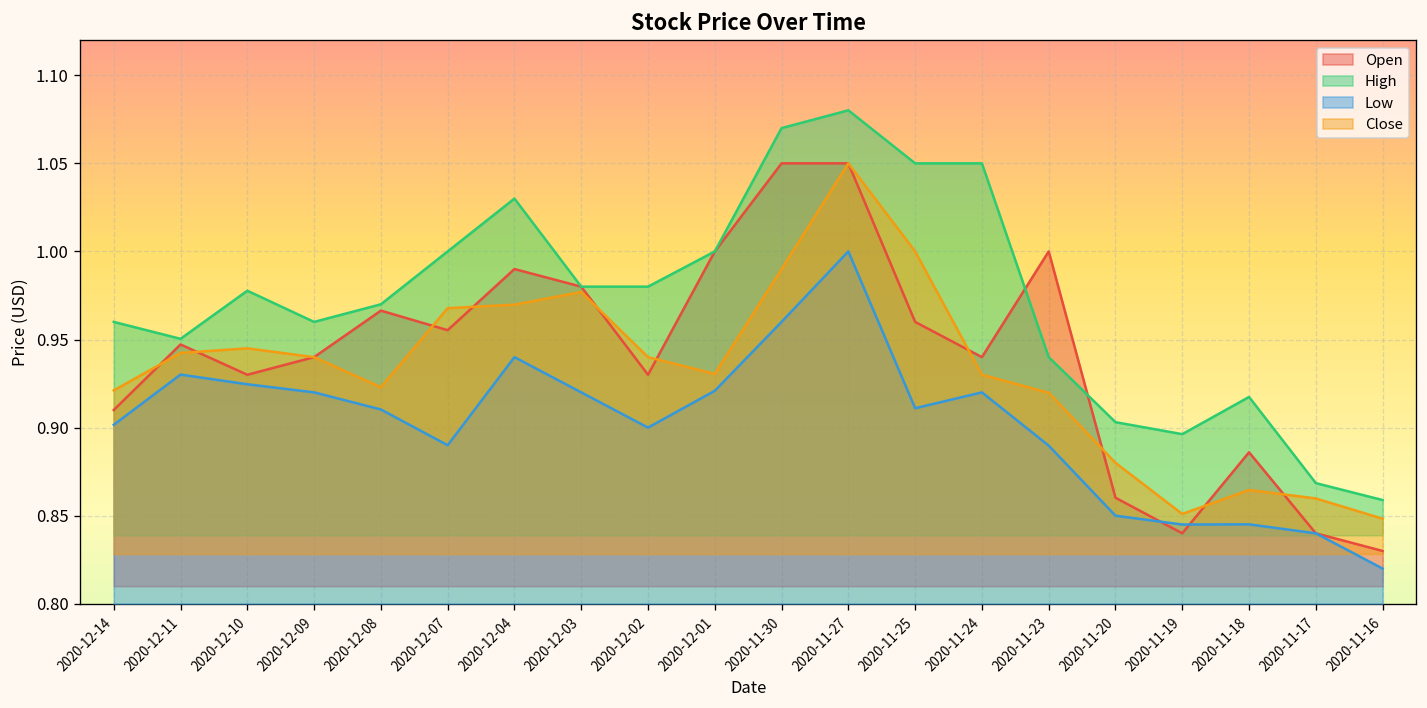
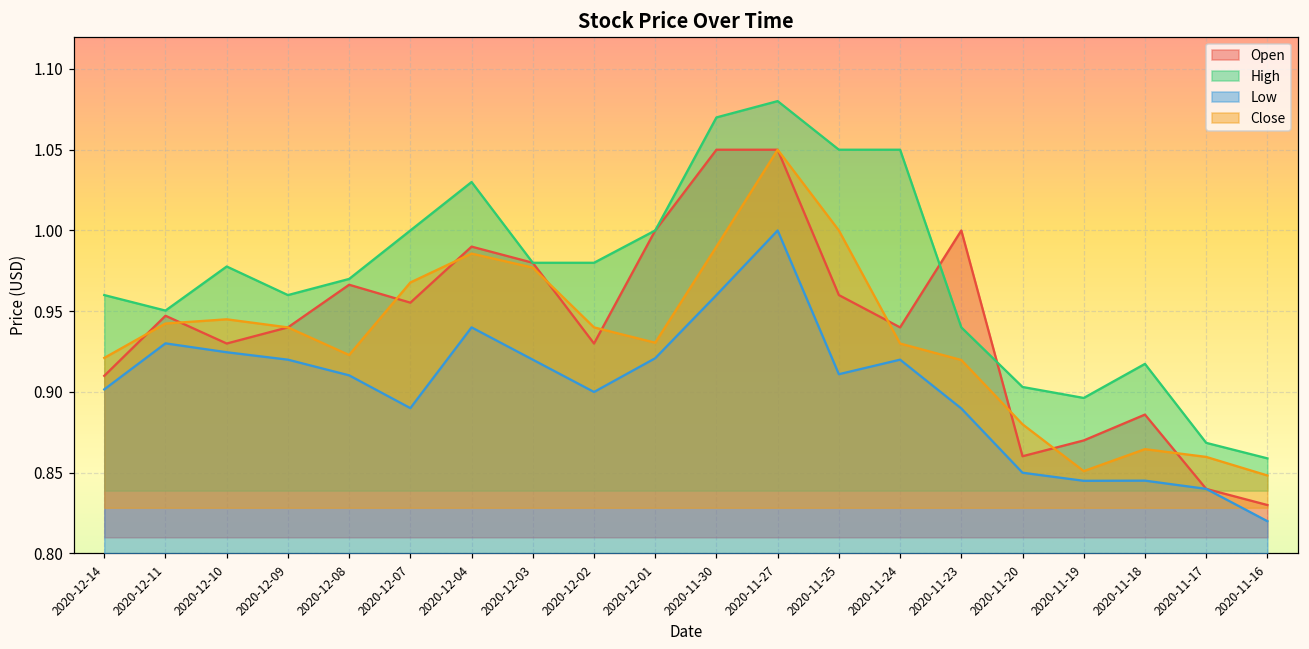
Close, 2020-12-04: 0.970 -> 0.986
Open, 2020-11-19: 0.84 -> 0.87
